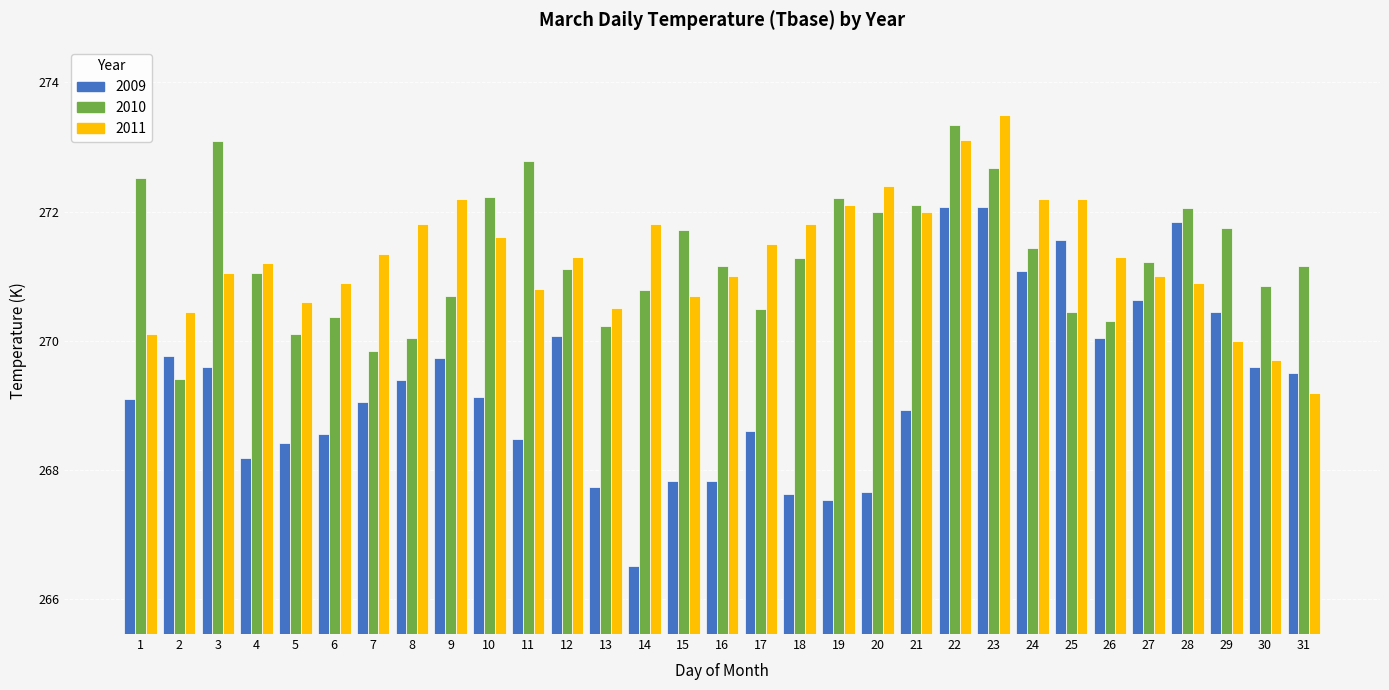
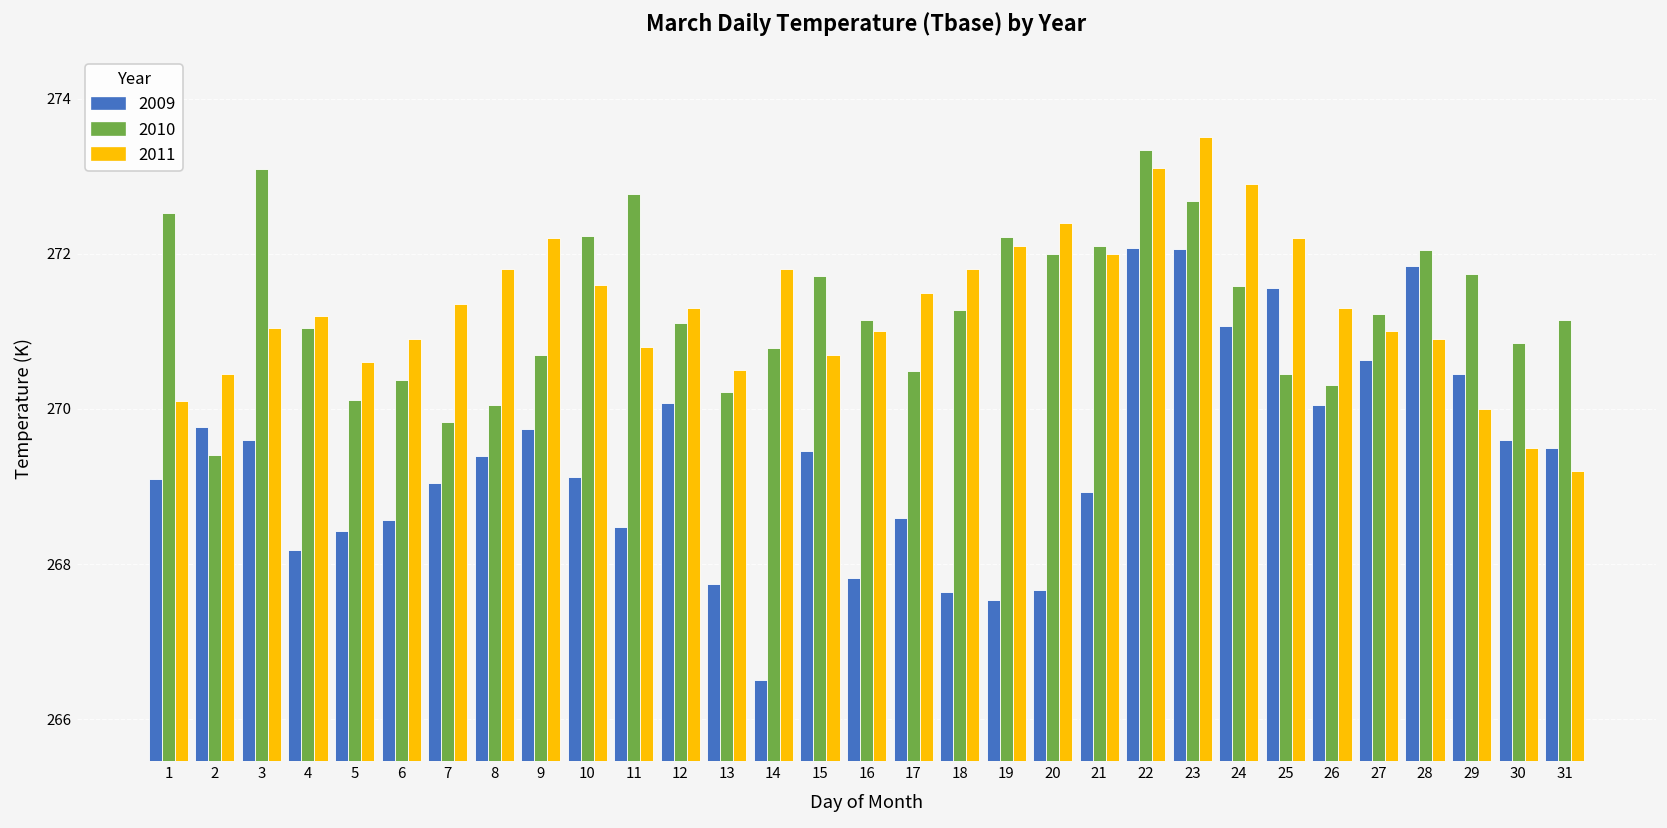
2009, 15: 267.8 -> 269.5
2010, 24: 271.4 -> 271.6
2011, 24: 272.2 -> 272.9
2011, 30: 269.7 -> 269.5
